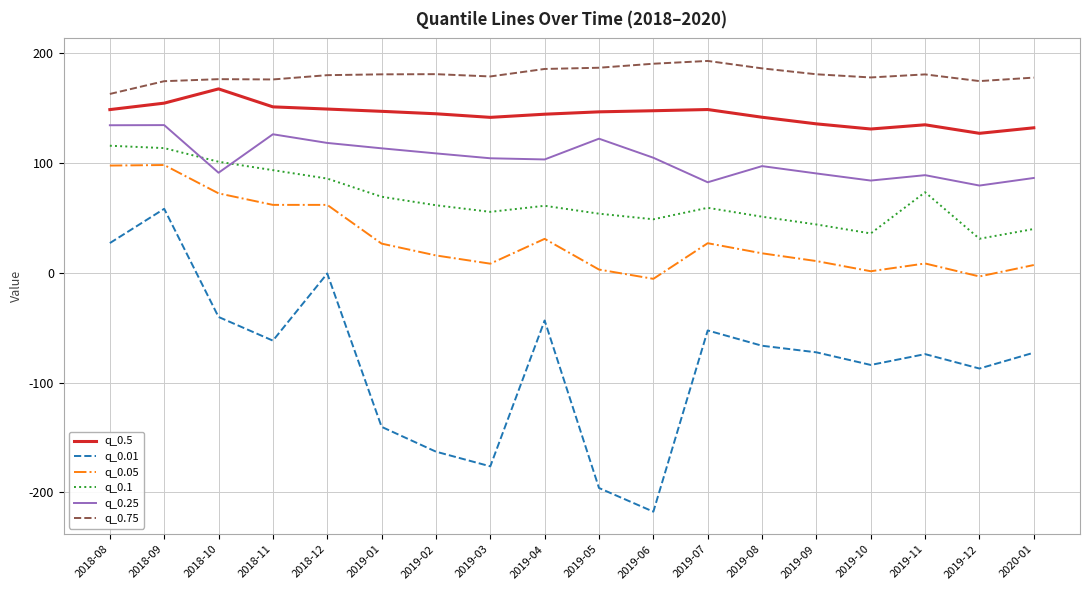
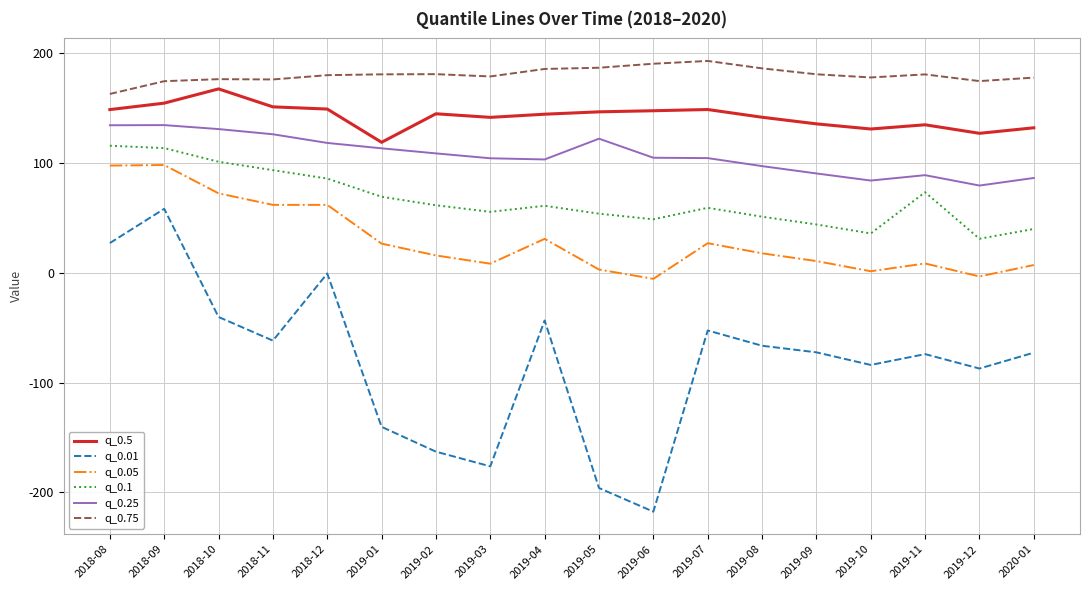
q_0.25, 2018-10: 91 -> 131
q_0.5, 2019-01: 147 -> 119
q_0.25, 2019-07: 83 -> 105
